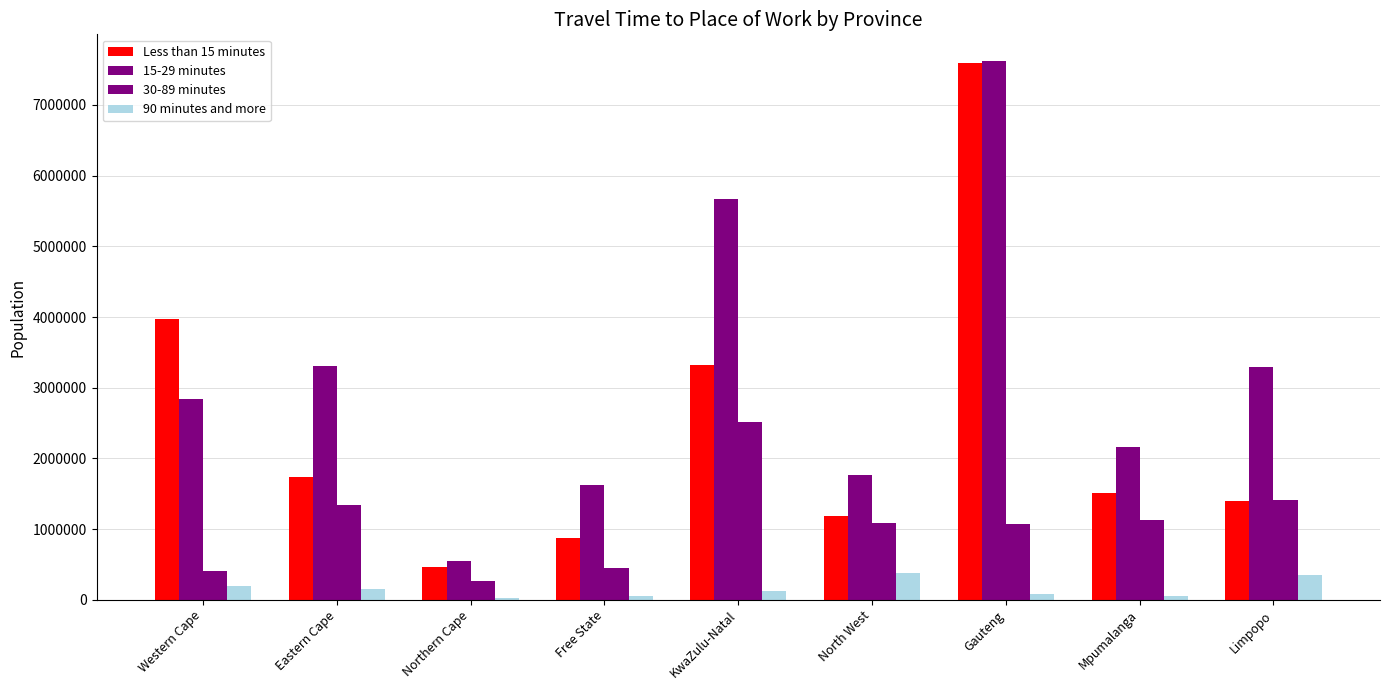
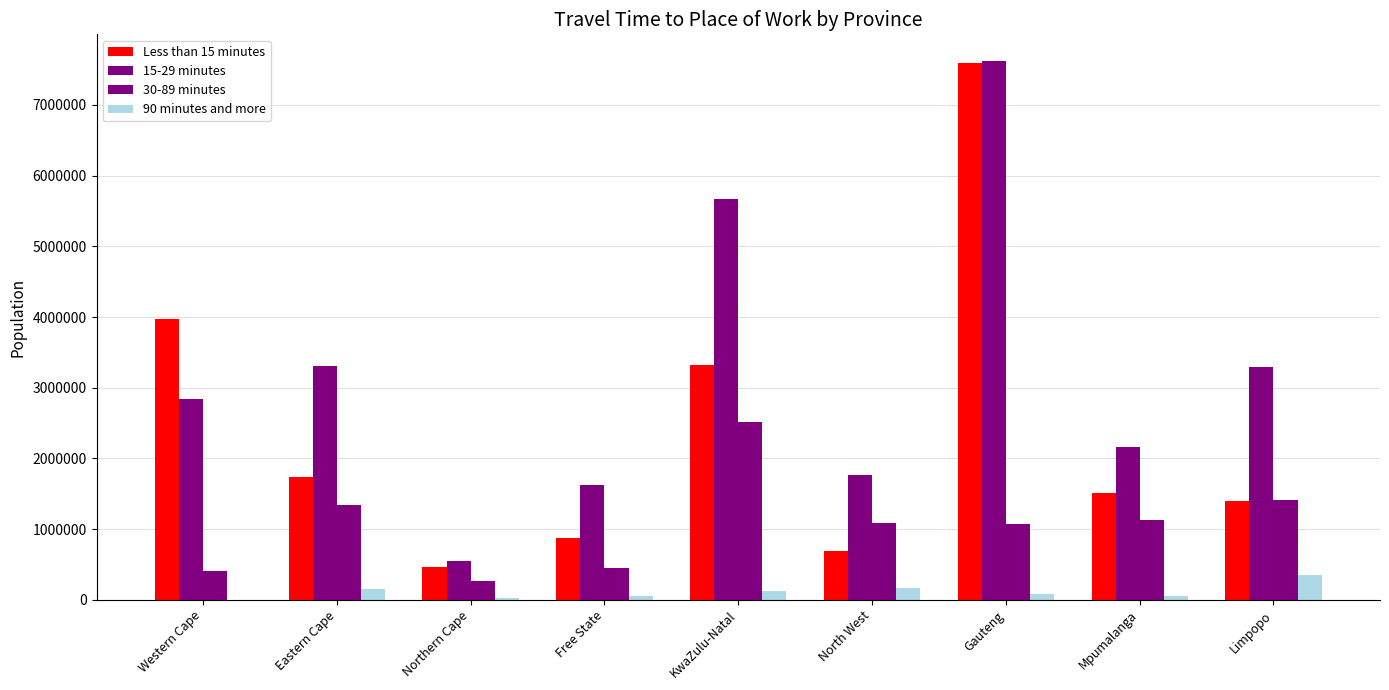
90 minutes and more, Western Cape: 200000 -> 0
Less than 15 minutes, North West: 1200000 -> 700000
90 minutes and more, North West: 400000 -> 200000
